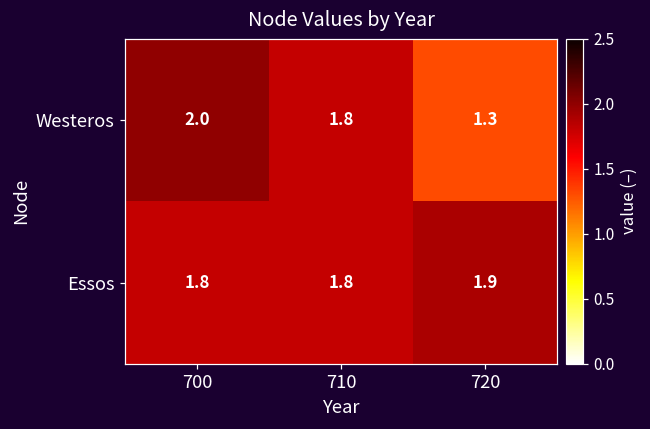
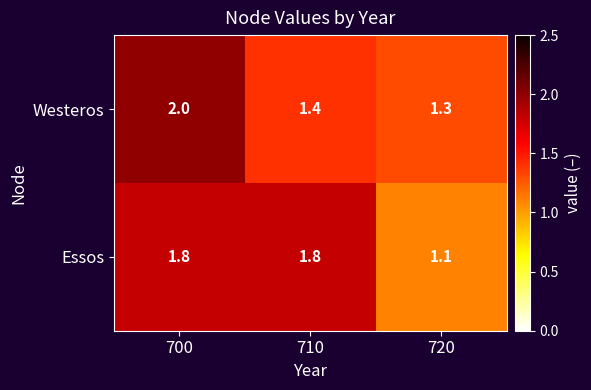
Westeros, 710: 1.8 -> 1.4
Essos, 720: 1.9 -> 1.1
